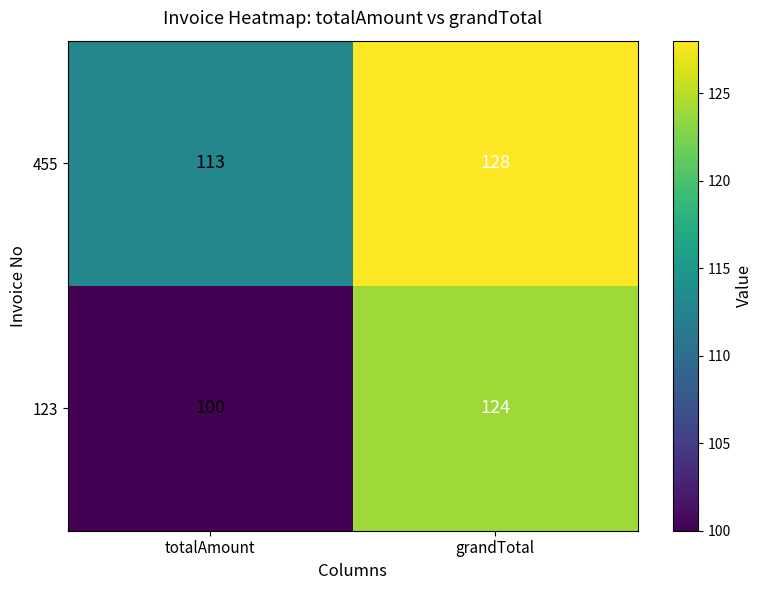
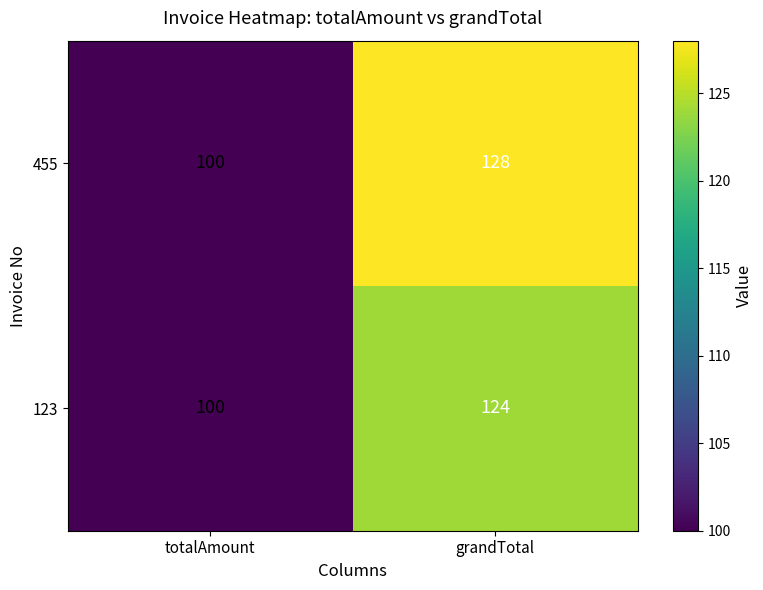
455, totalAmount: 113 -> 100
